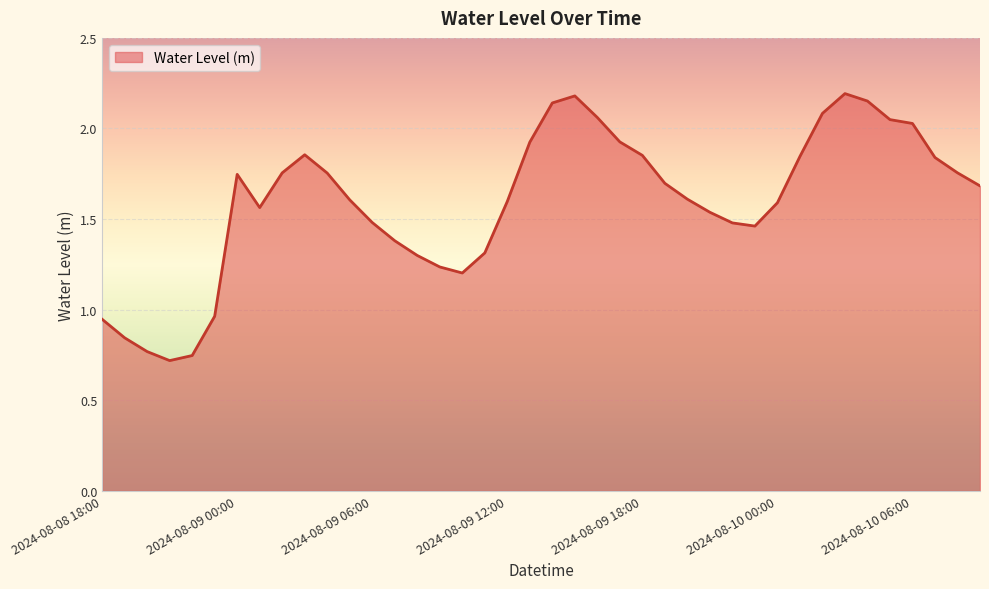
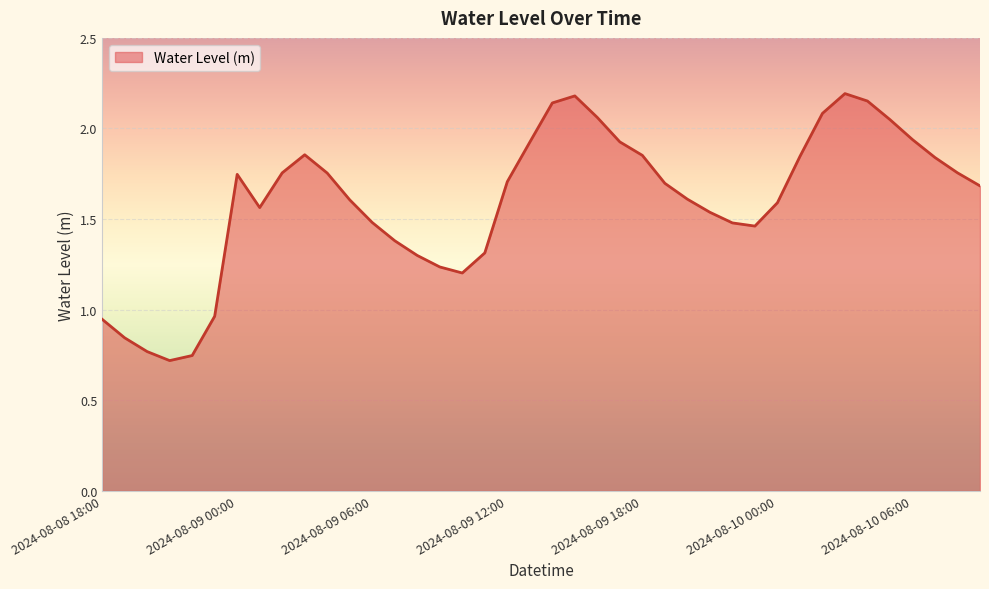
2024-08-09 12:00: 1.60 -> 1.71
2024-08-10 06:00: 2.03 -> 1.94
